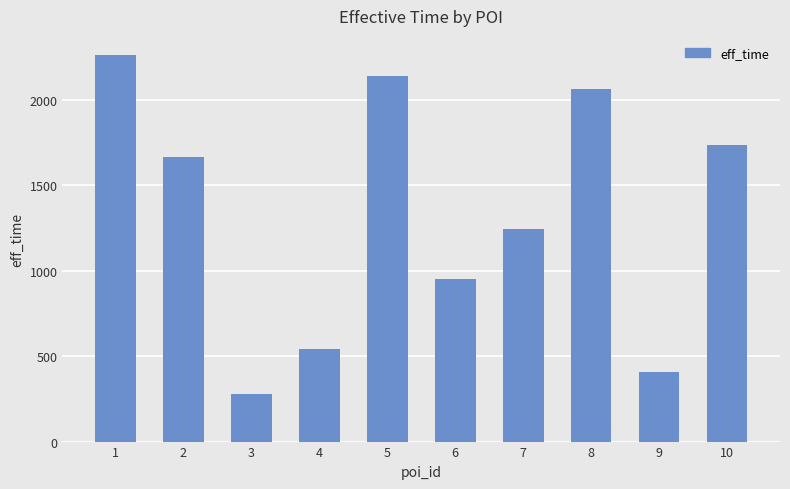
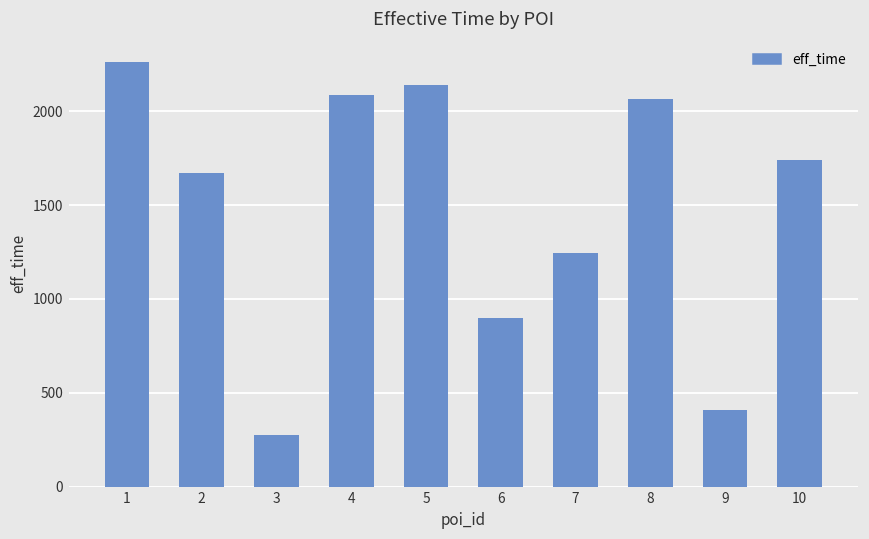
4: 540 -> 2080
6: 950 -> 900
